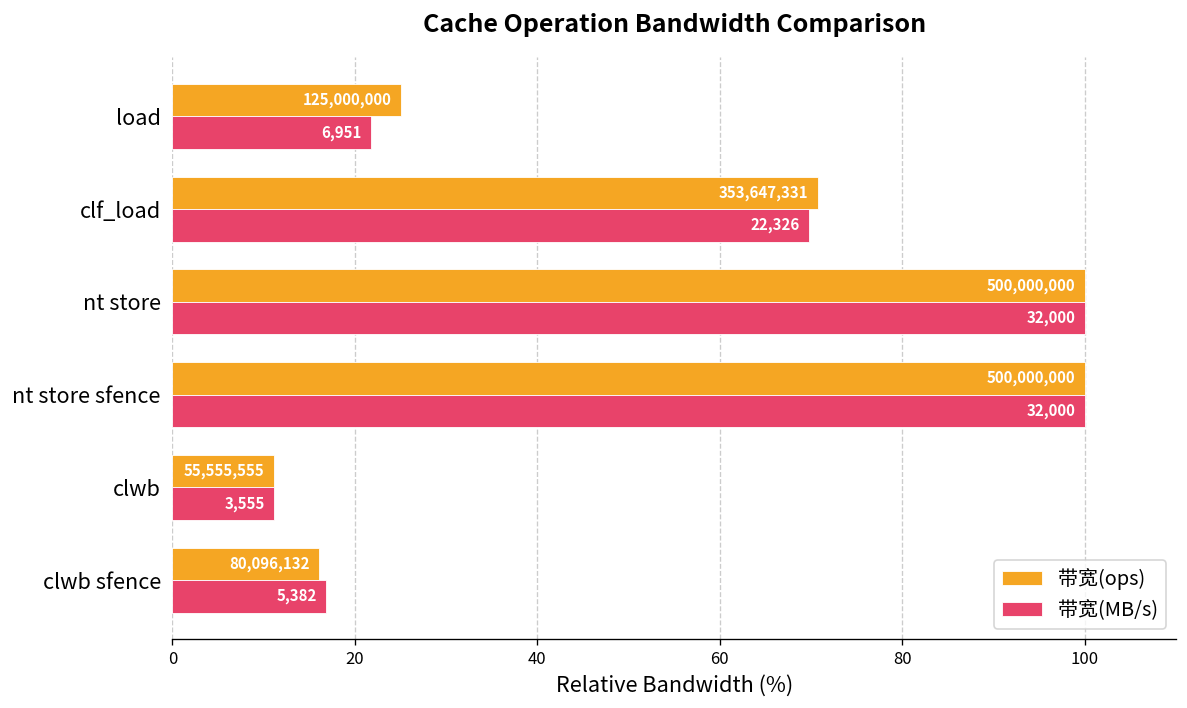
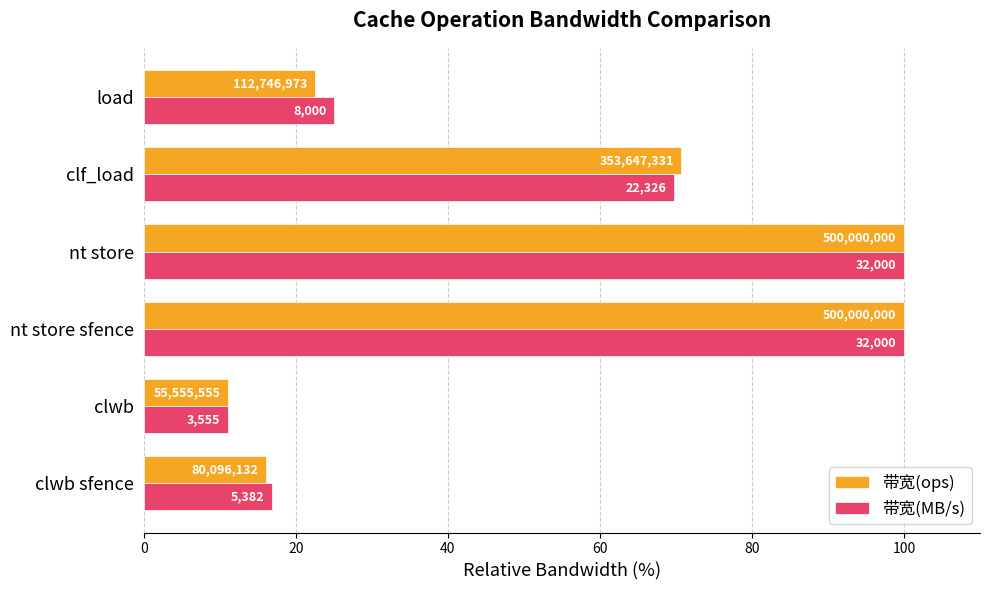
带宽(ops), load: 125,000,000 -> 112,746,973
带宽(MB/s), load: 6,951 -> 8,000
